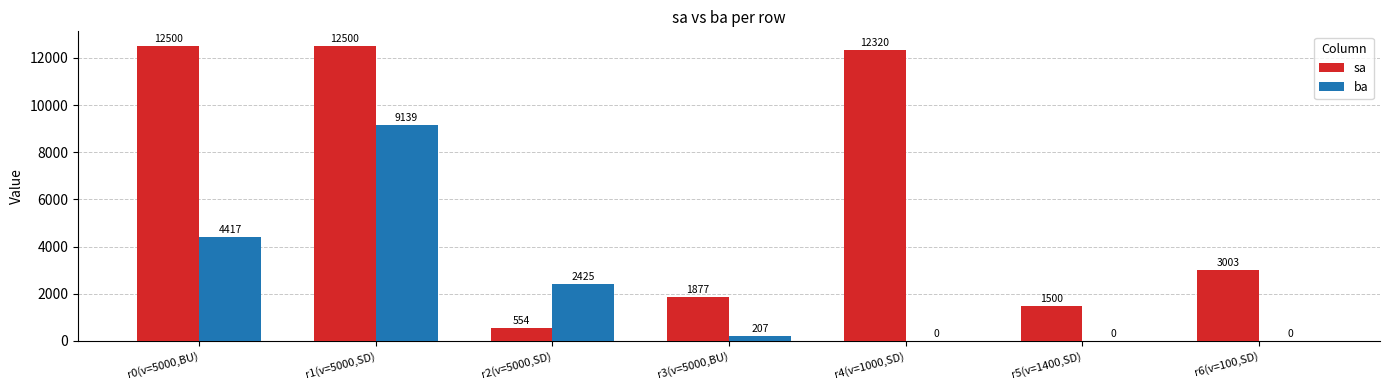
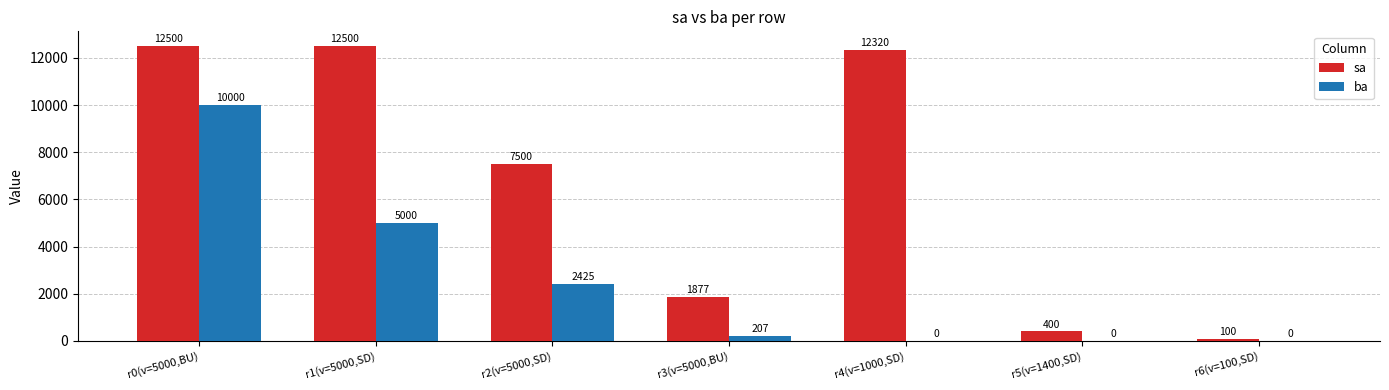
ba, r0(v=5000,BU): 4417 -> 10000
ba, r1(v=5000,SD): 9139 -> 5000
sa, r2(v=5000,SD): 554 -> 7500
sa, r5(v=1400,SD): 1500 -> 400
sa, r6(v=100,SD): 3003 -> 100
